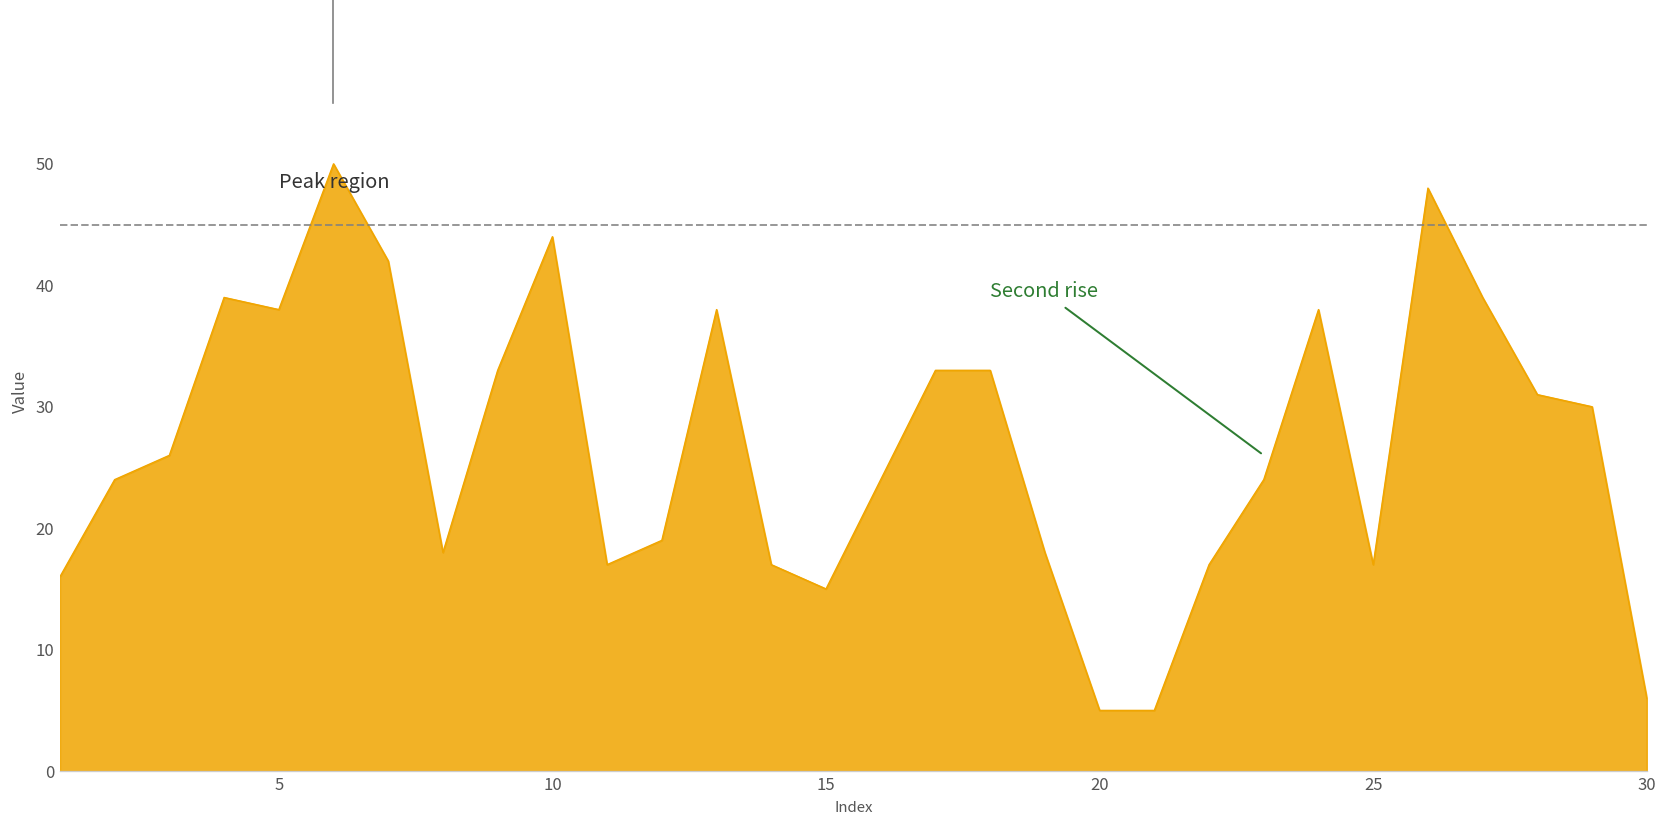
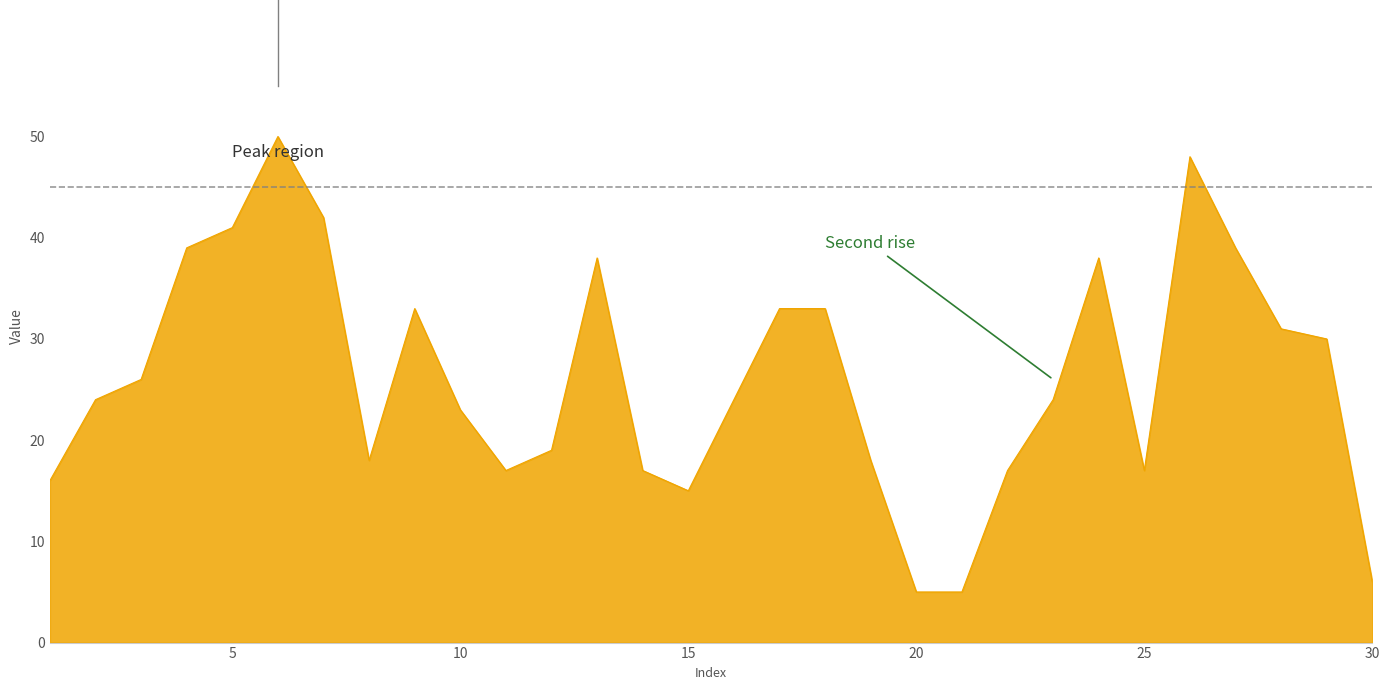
5: 38 -> 41
10: 44 -> 23
